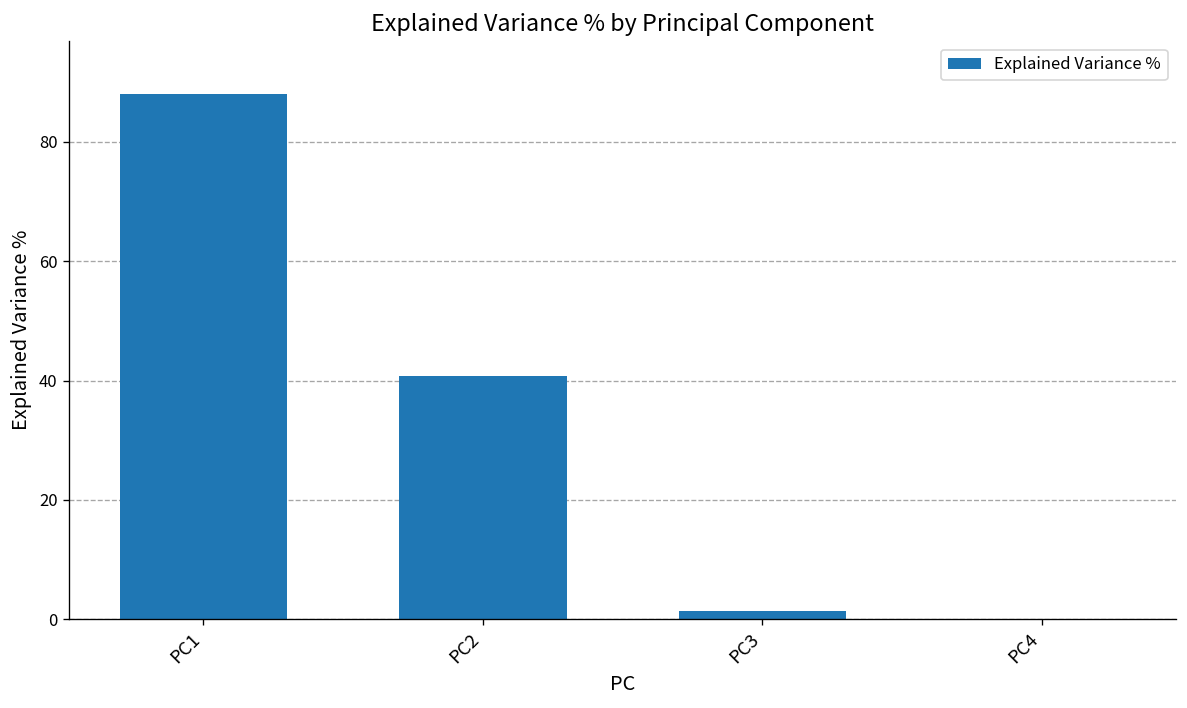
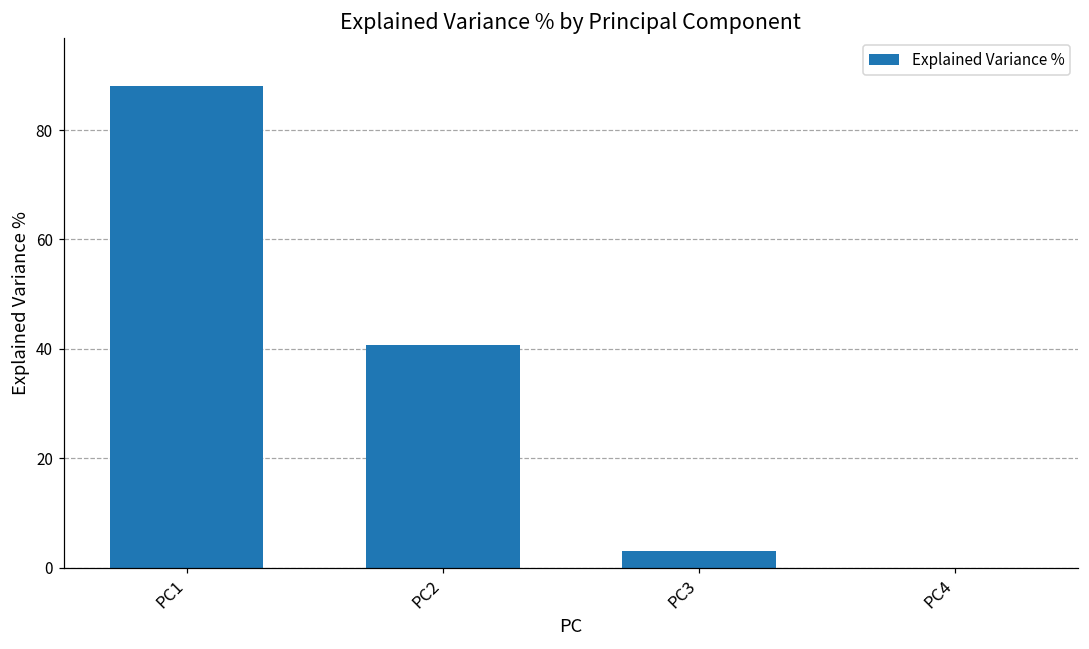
PC3: 1 -> 3
